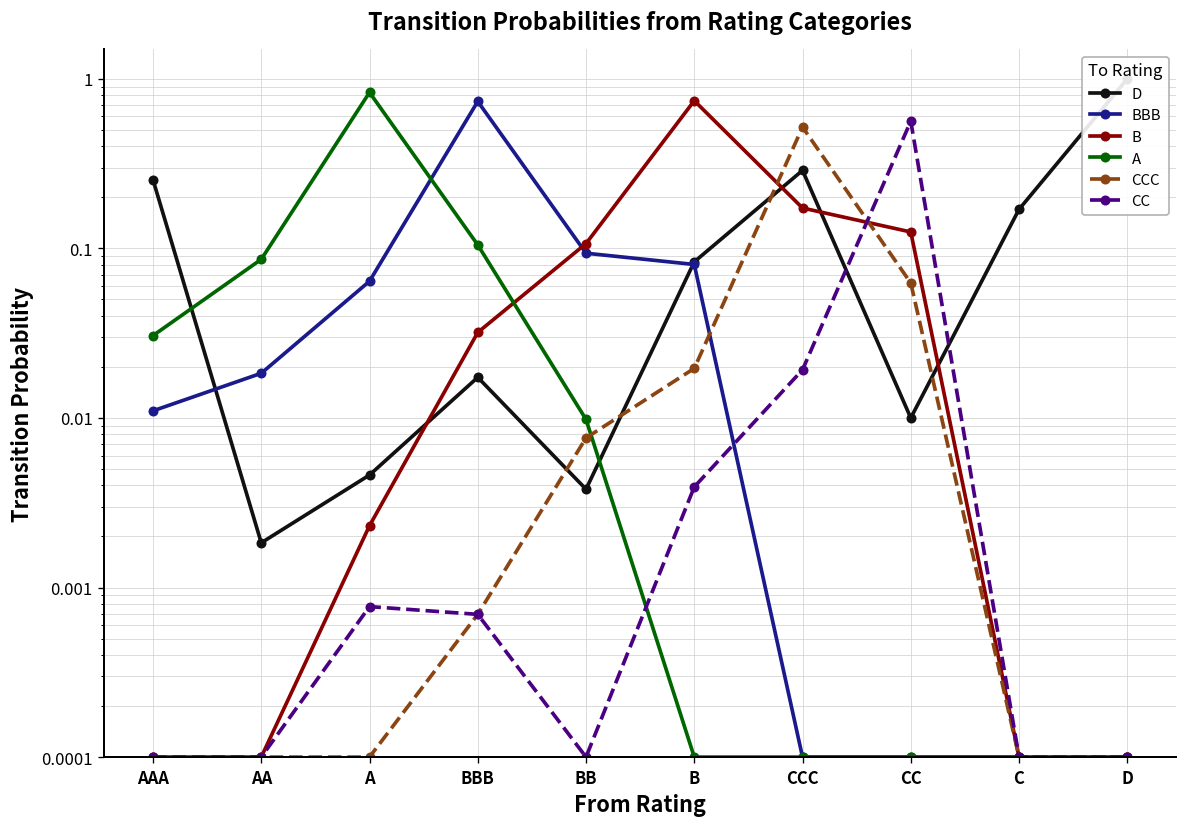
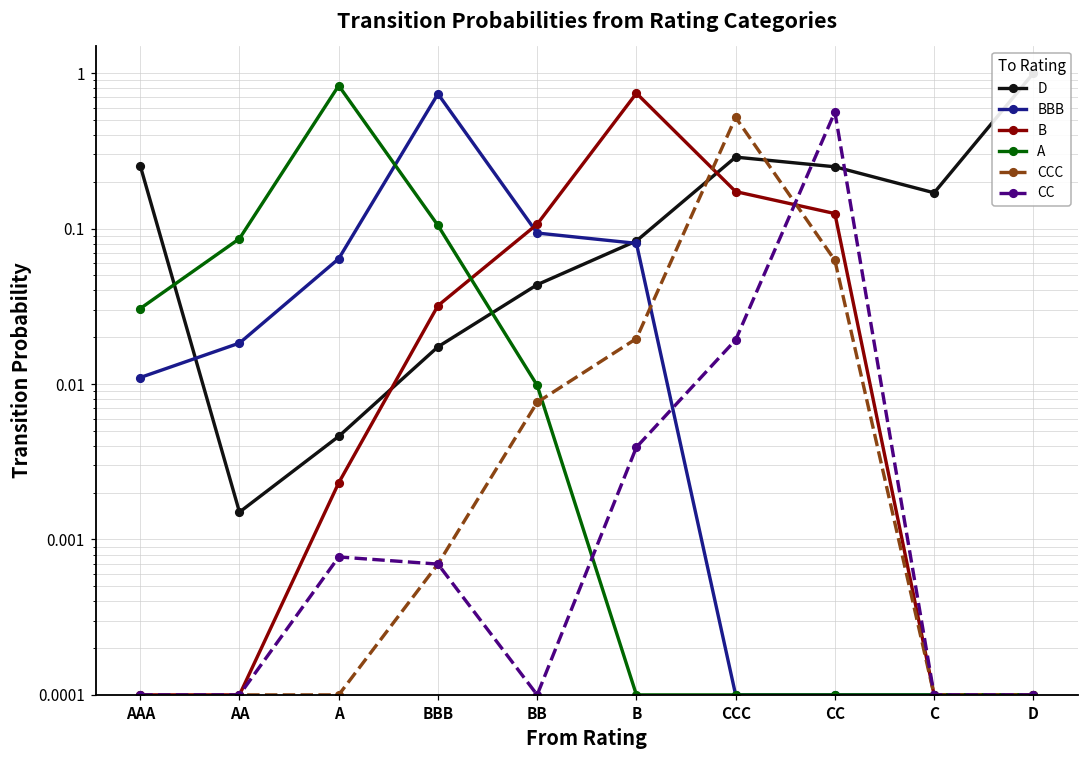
D, AA: 0.0018 -> 0.0015
D, BB: 0.0038 -> 0.044
D, CC: 0.01 -> 0.25
